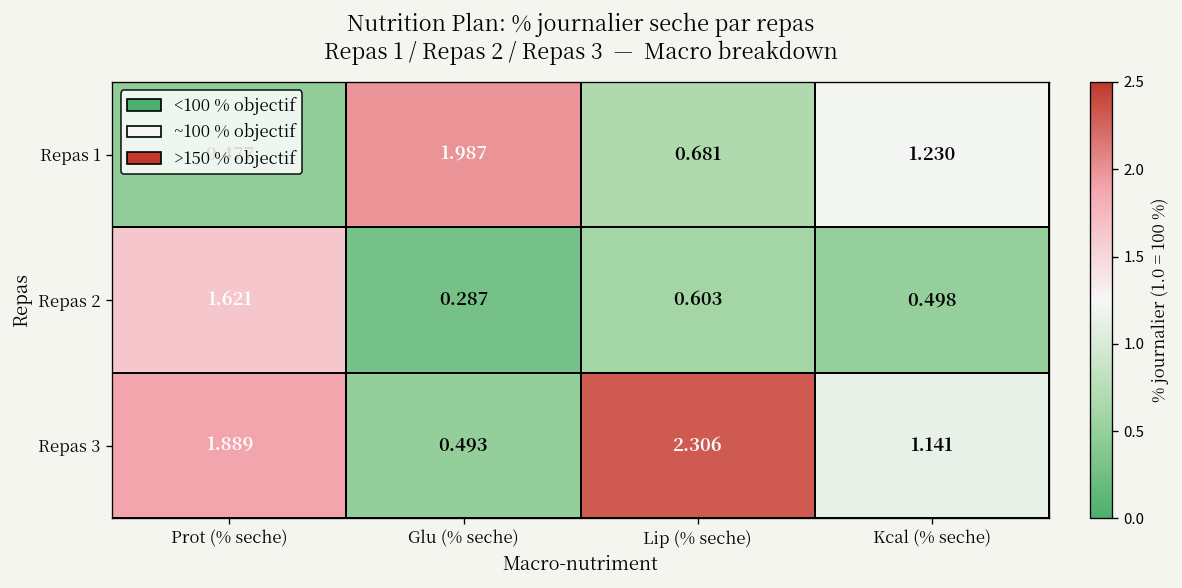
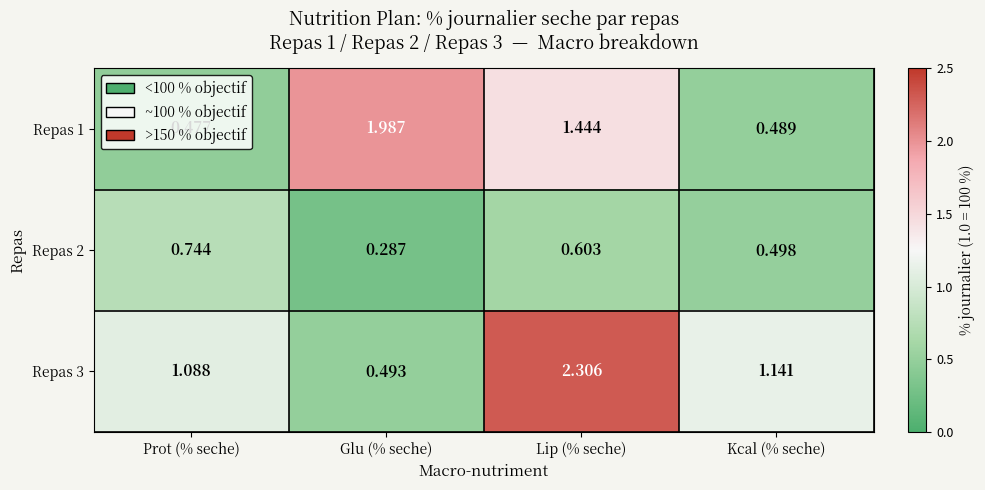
Repas 1, Lip (% seche): 0.681 -> 1.444
Repas 1, Kcal (% seche): 1.230 -> 0.489
Repas 2, Prot (% seche): 1.621 -> 0.744
Repas 3, Prot (% seche): 1.889 -> 1.088
